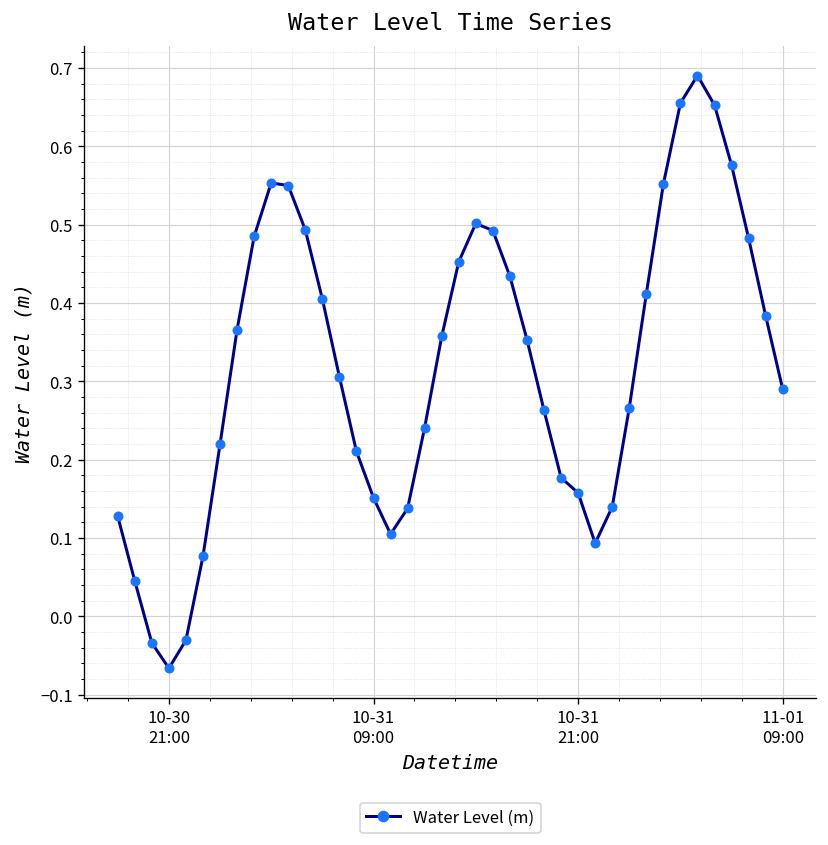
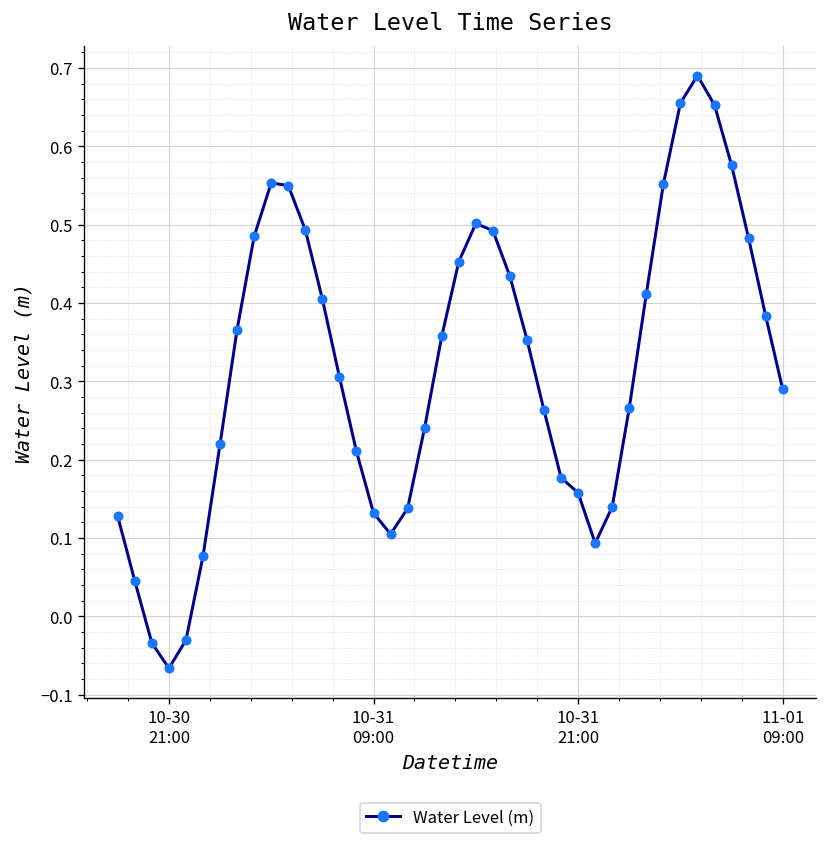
10-31 09:00: 0.15 -> 0.13
